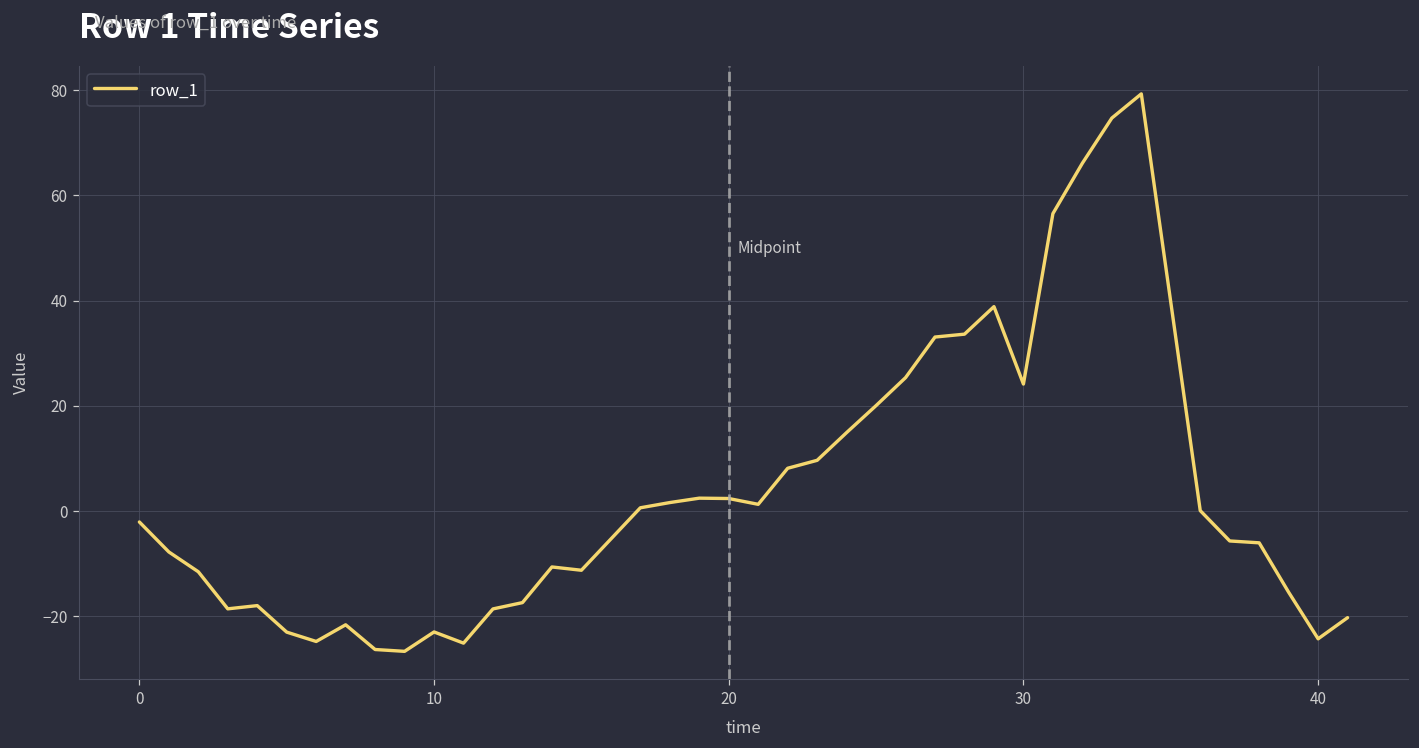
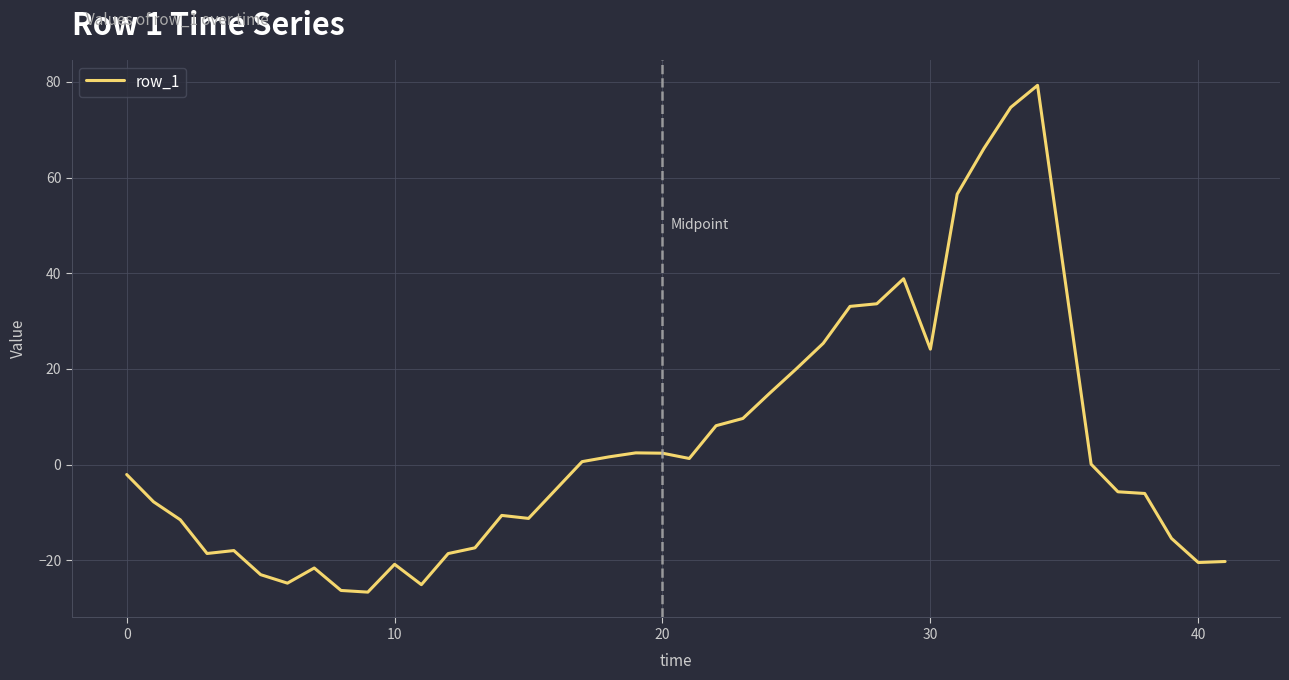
10: -23 -> -21
40: -24 -> -20
